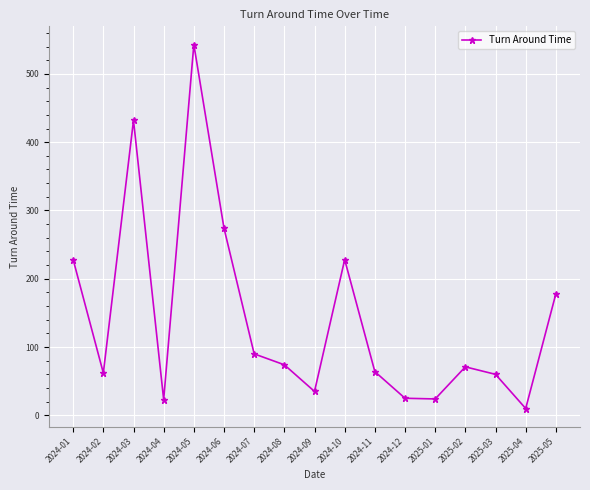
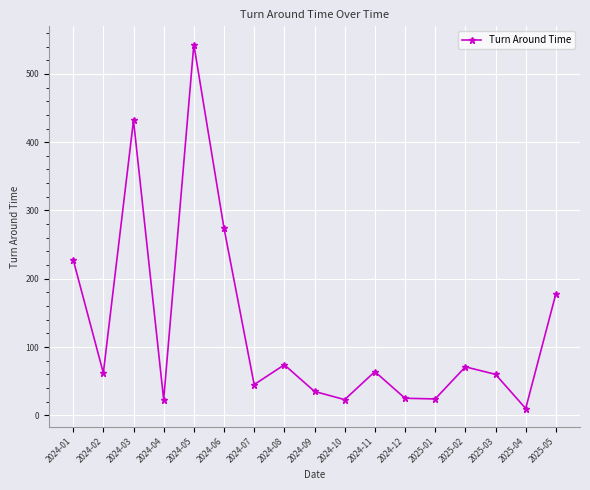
2024-07: 90 -> 50
2024-10: 230 -> 20
